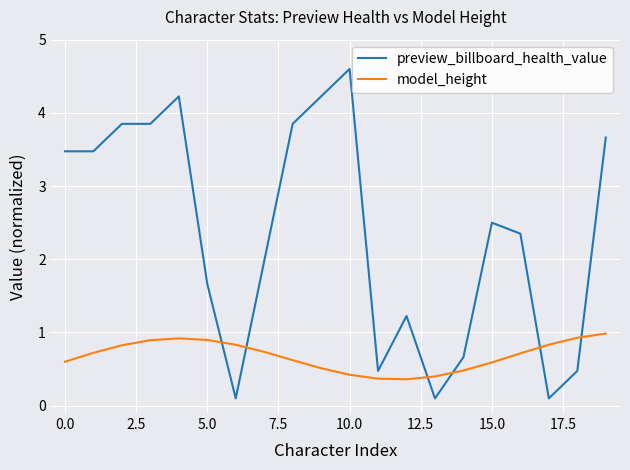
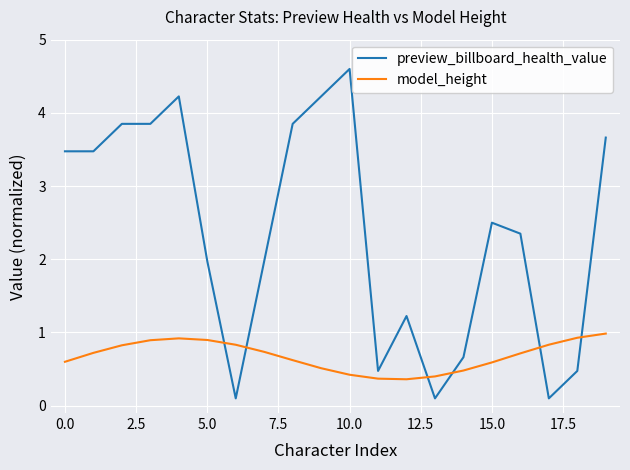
preview_billboard_health_value, 5.0: 1.7 -> 2.0
